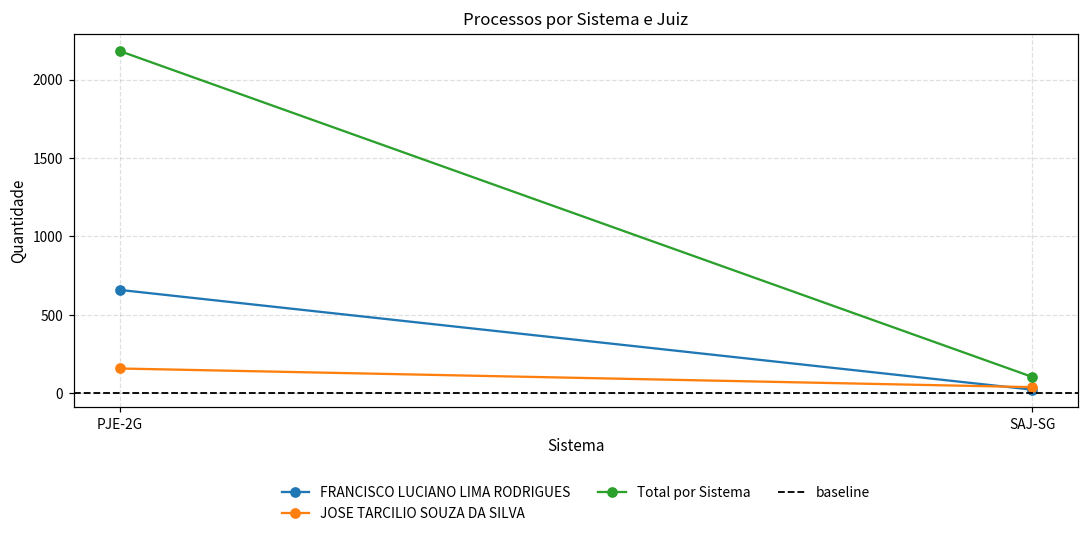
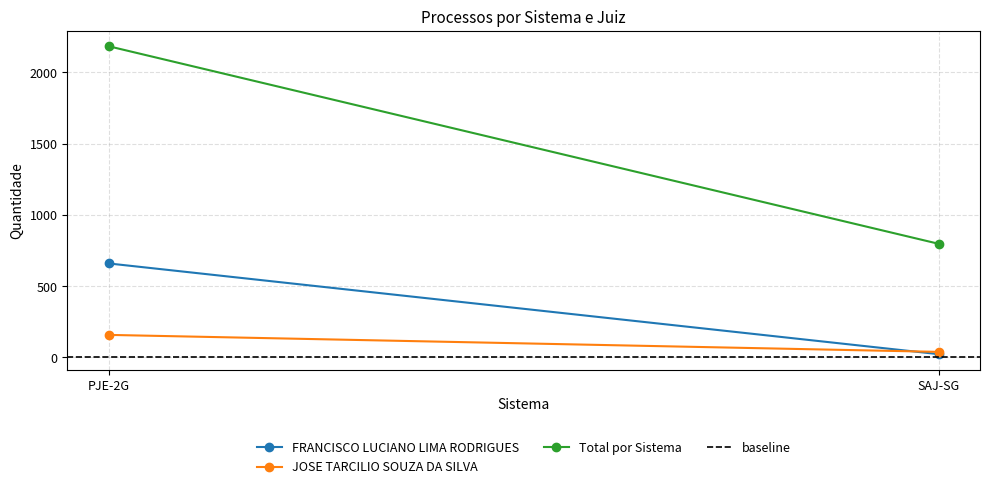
Total por Sistema, SAJ-SG: 100 -> 800
